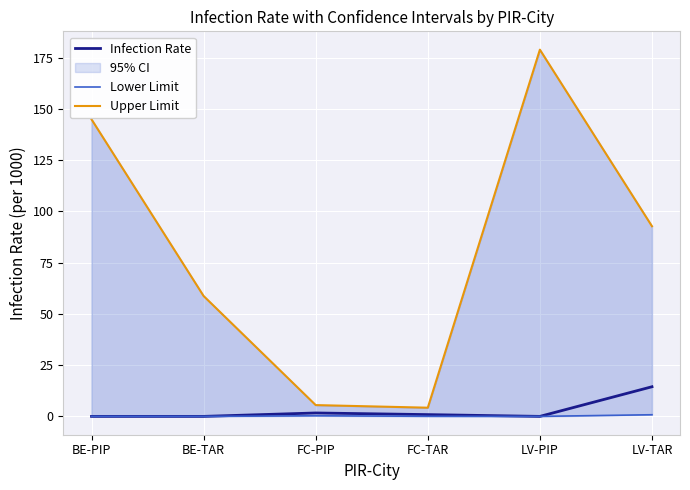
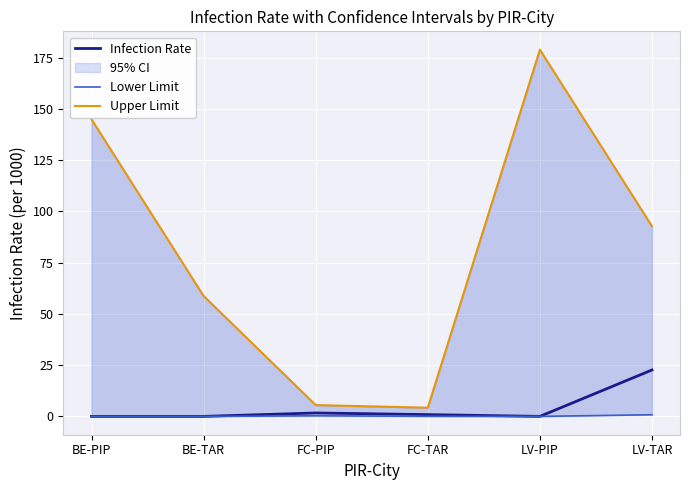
Infection Rate, LV-TAR: 14 -> 23
